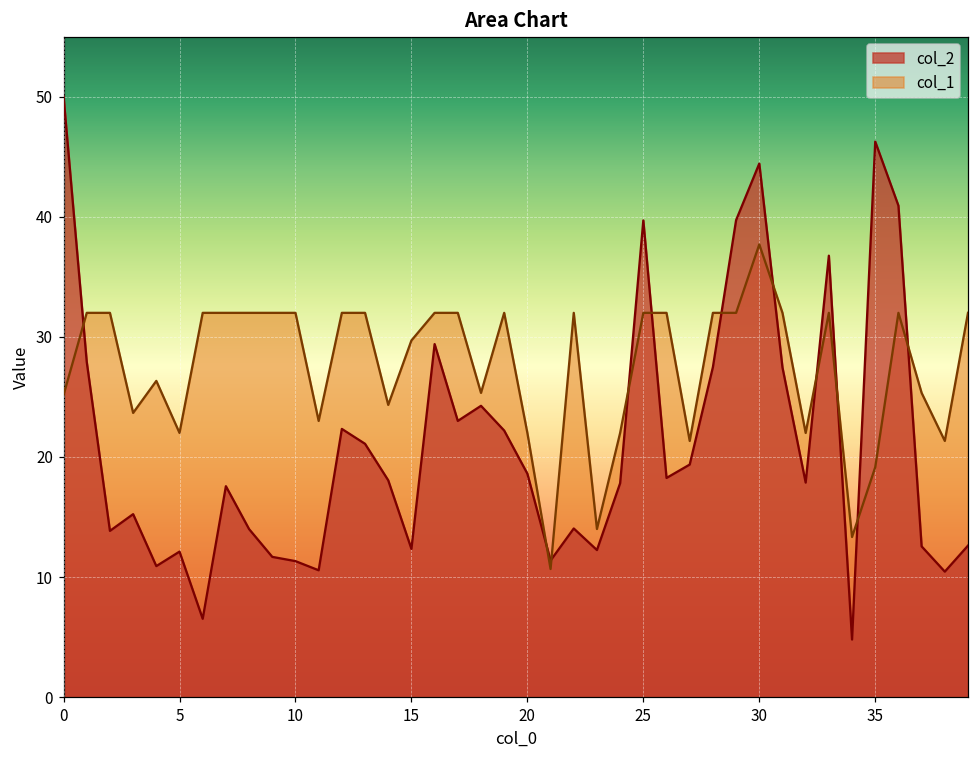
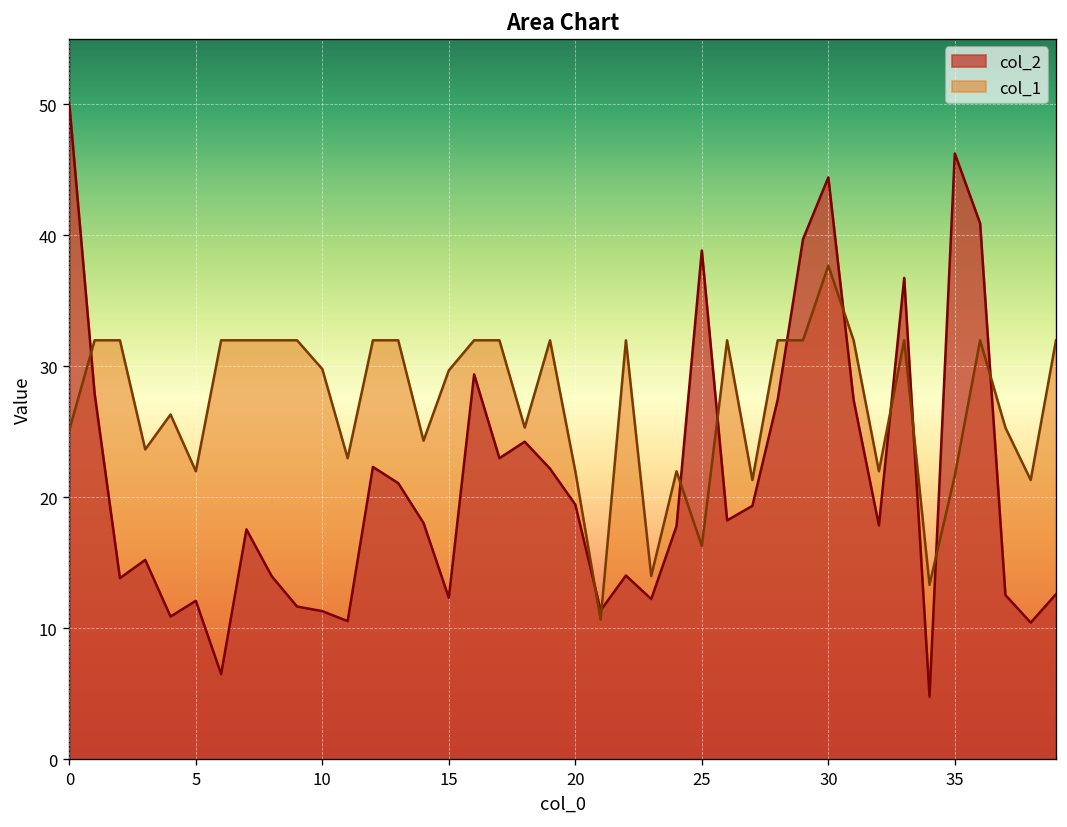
col_1, 10: 32.0 -> 29.8
col_2, 20: 18.6 -> 19.5
col_2, 25: 39.7 -> 38.9
col_1, 25: 32.0 -> 16.3
col_1, 35: 19.1 -> 21.7
